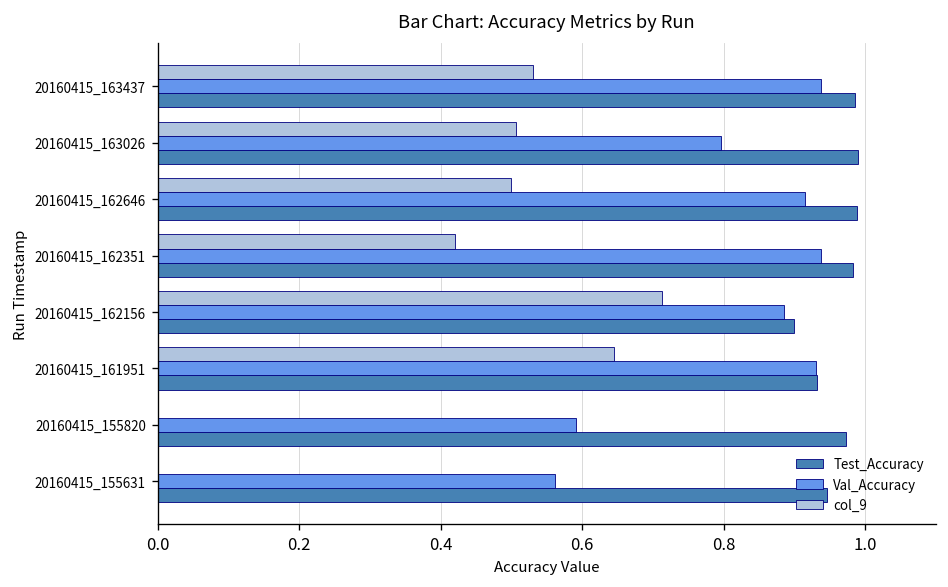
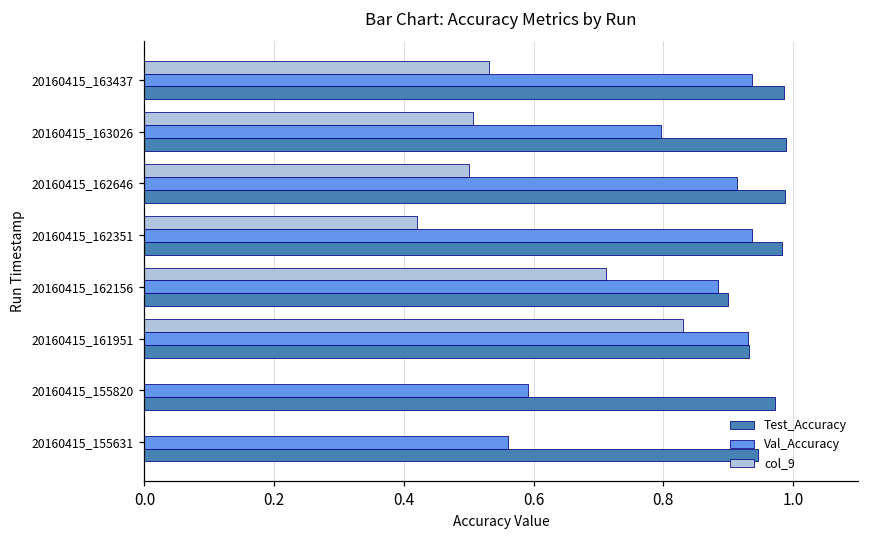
col_9, 20160415_161951: 0.65 -> 0.83
